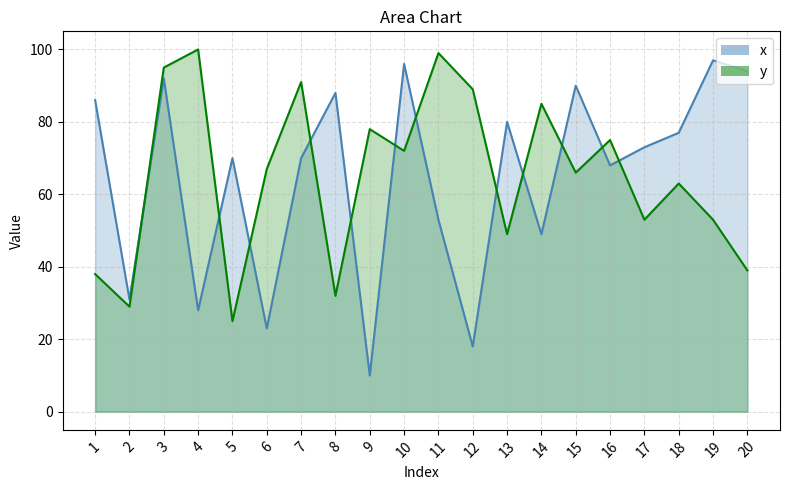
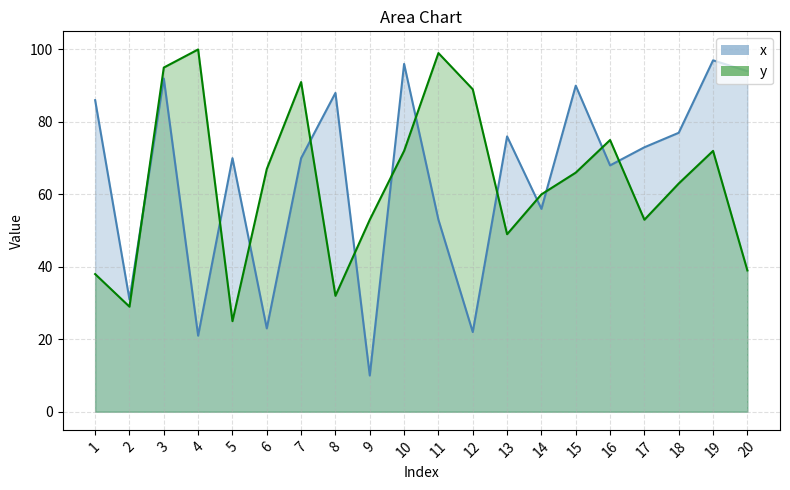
x, 4: 28 -> 21
y, 9: 78 -> 53
x, 12: 18 -> 22
x, 13: 80 -> 76
x, 14: 49 -> 56
y, 14: 85 -> 60
y, 19: 53 -> 72
